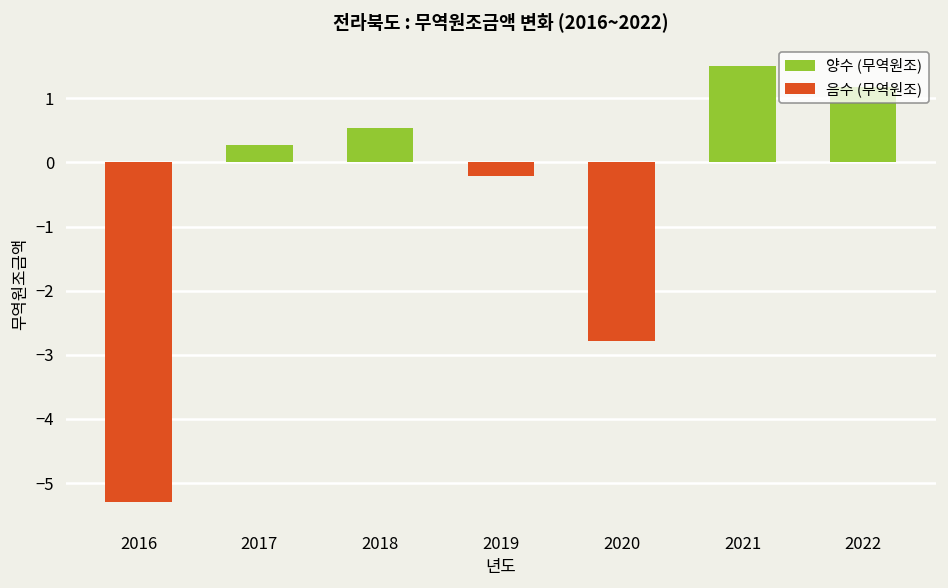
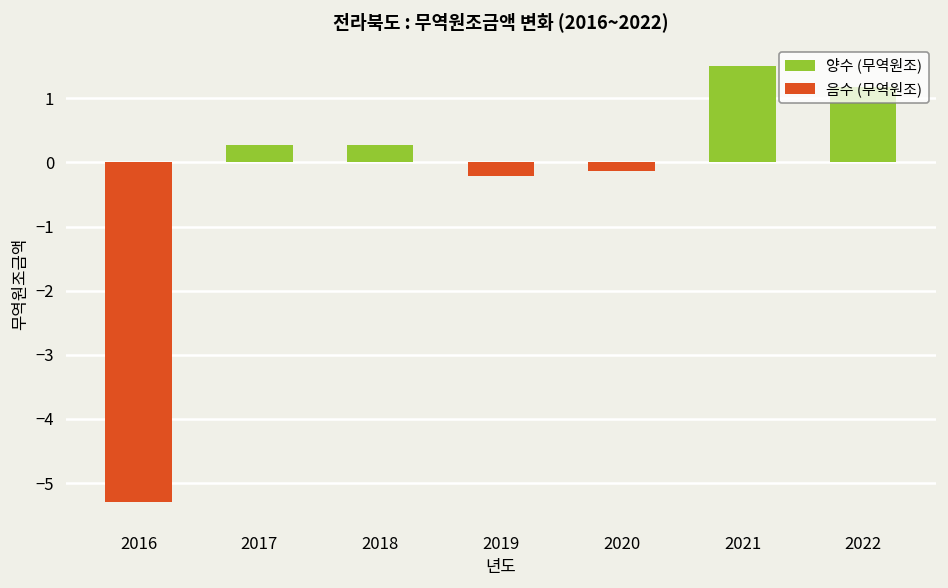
2018: 0.5 -> 0.3
2020: -2.8 -> -0.1
